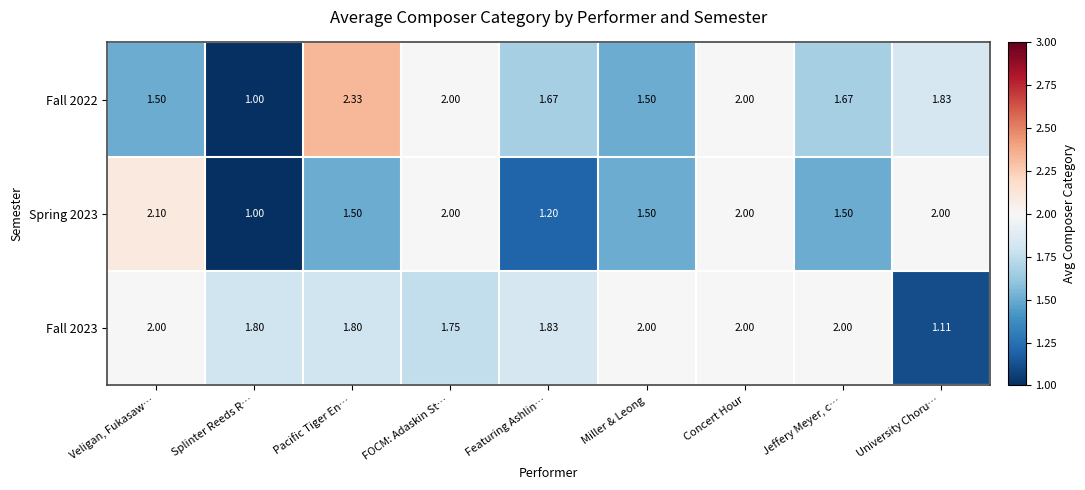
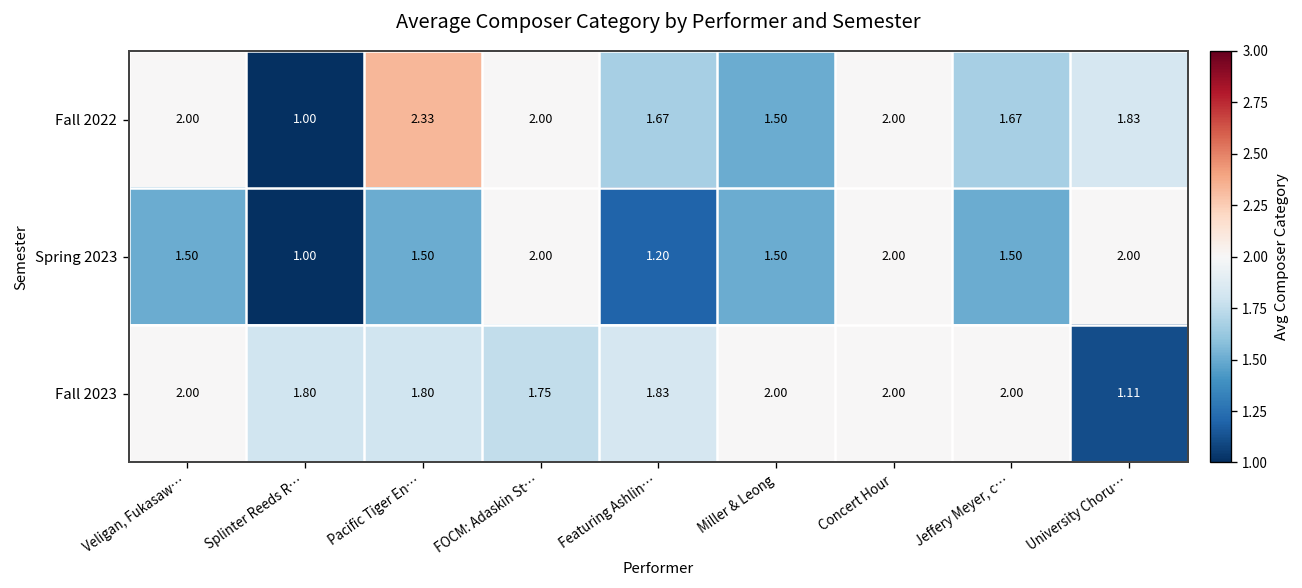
Fall 2022, Veligan, Fukasaw…: 1.50 -> 2.00
Spring 2023, Veligan, Fukasaw…: 2.10 -> 1.50
